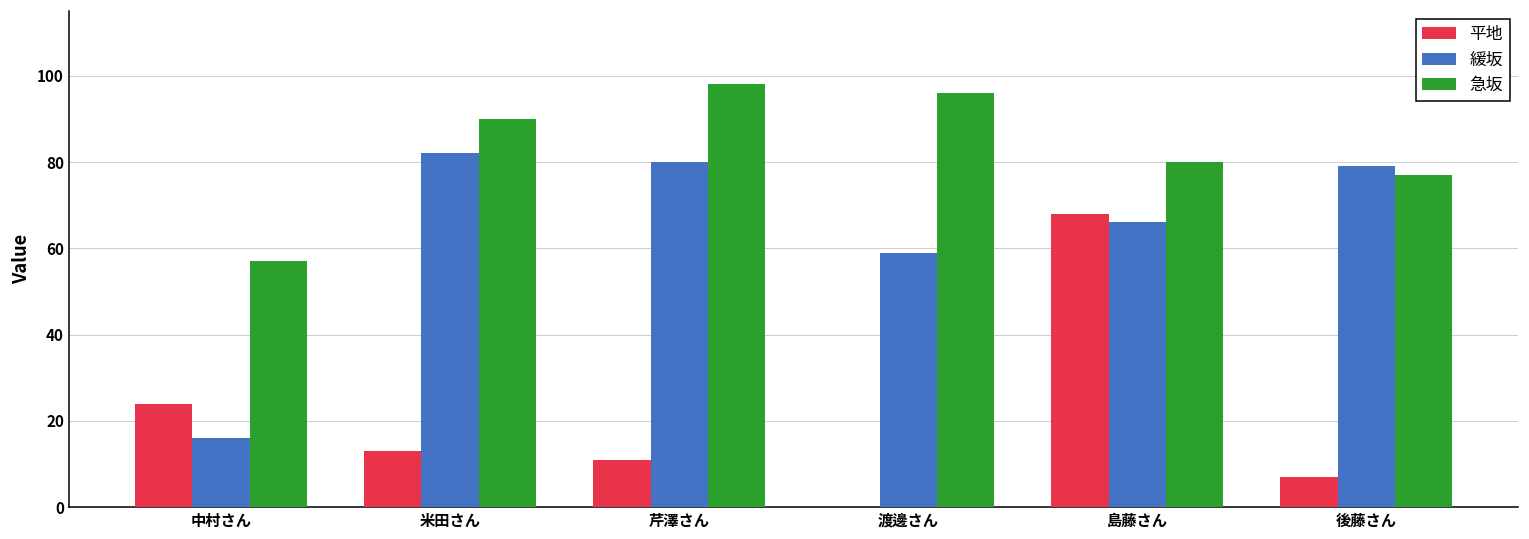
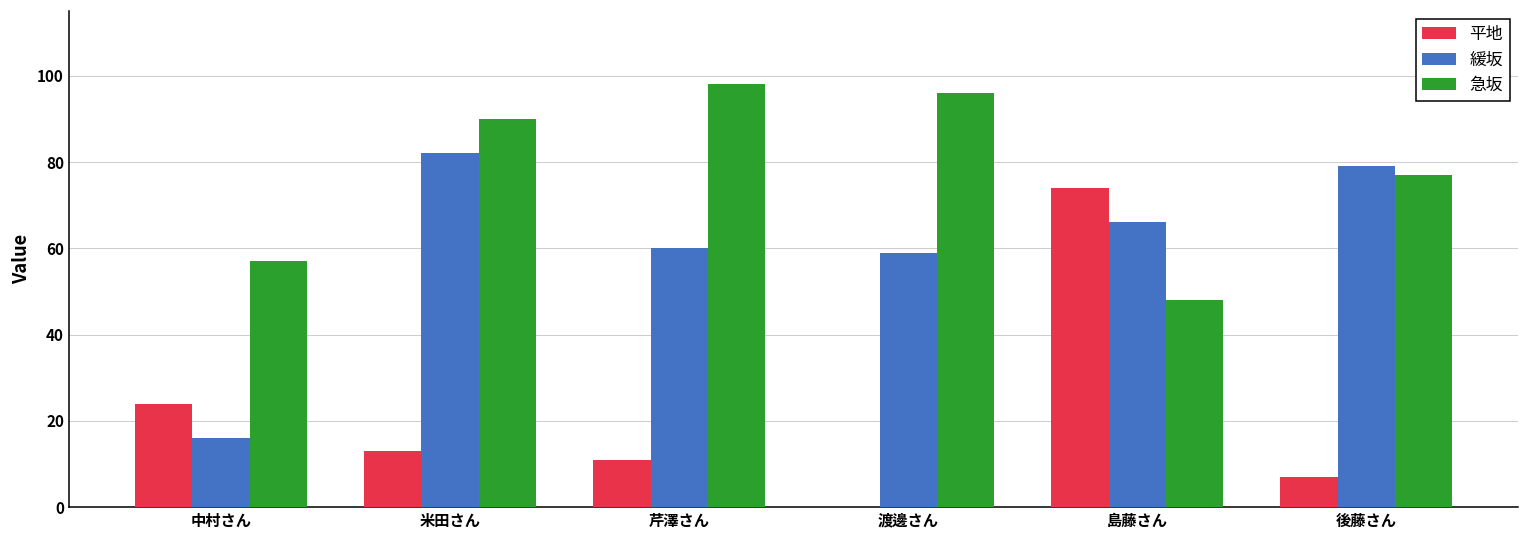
緩坂, 芹澤さん: 80 -> 60
平地, 島藤さん: 68 -> 74
急坂, 島藤さん: 80 -> 48
